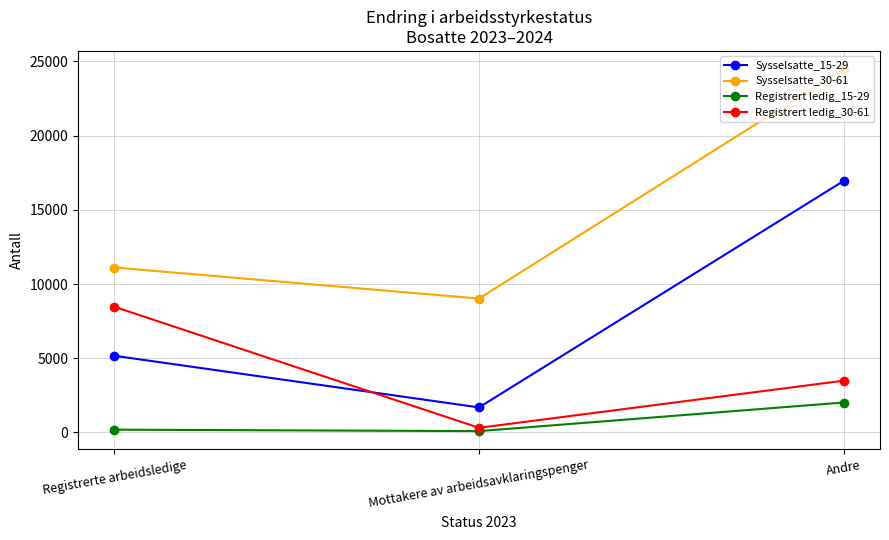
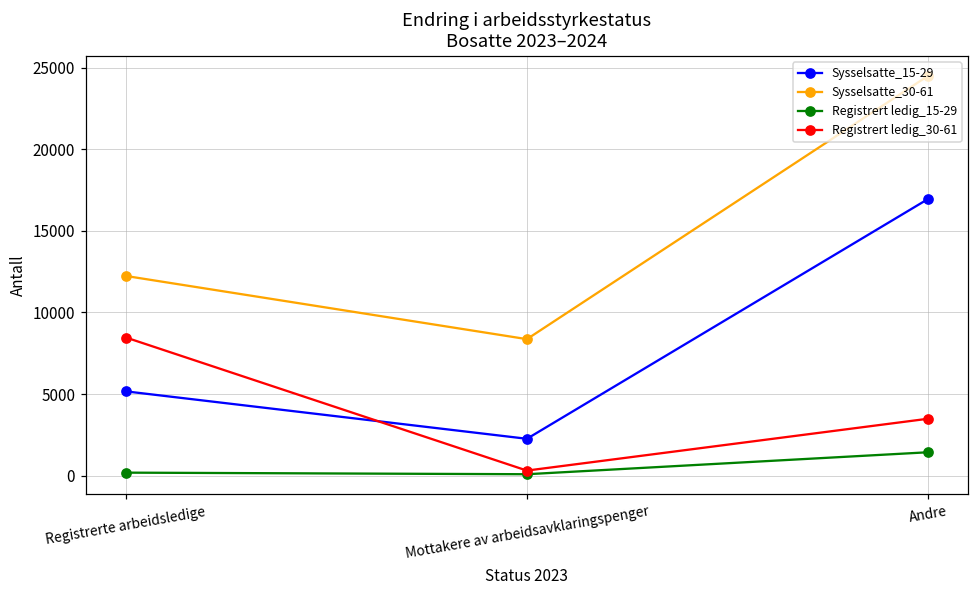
Sysselsatte_30-61, Registrerte arbeidsledige: 11100 -> 12200
Sysselsatte_15-29, Mottakere av arbeidsavklaringspenger: 1700 -> 2300
Sysselsatte_30-61, Mottakere av arbeidsavklaringspenger: 9000 -> 8400
Registrert ledig_15-29, Andre: 2000 -> 1400
